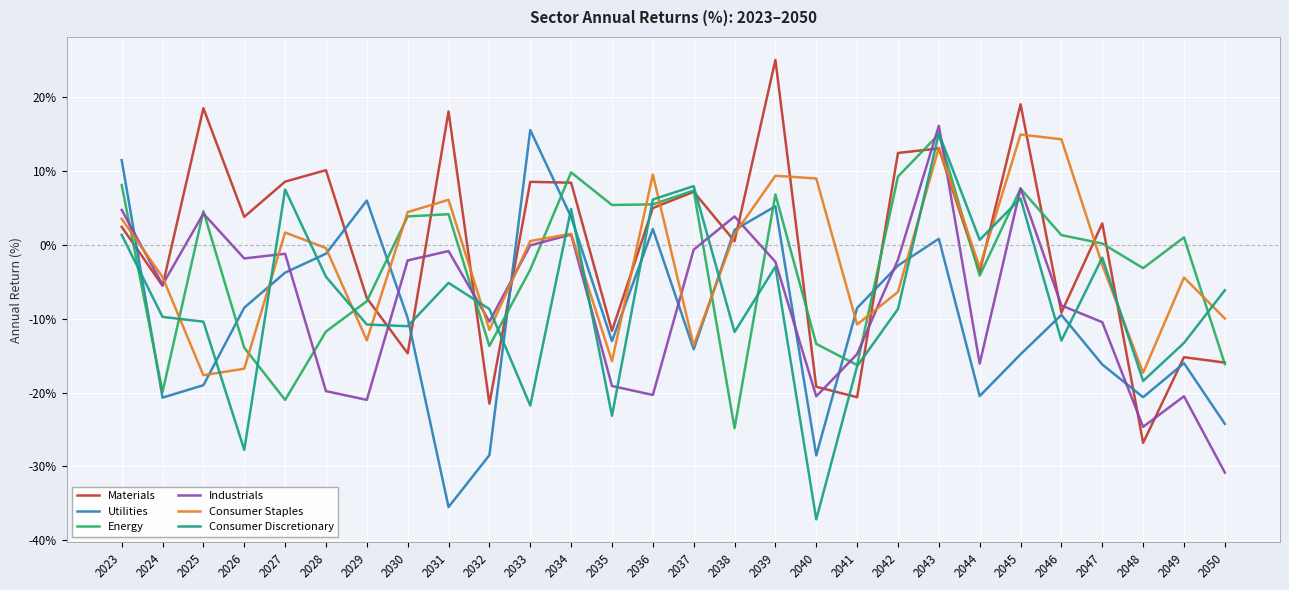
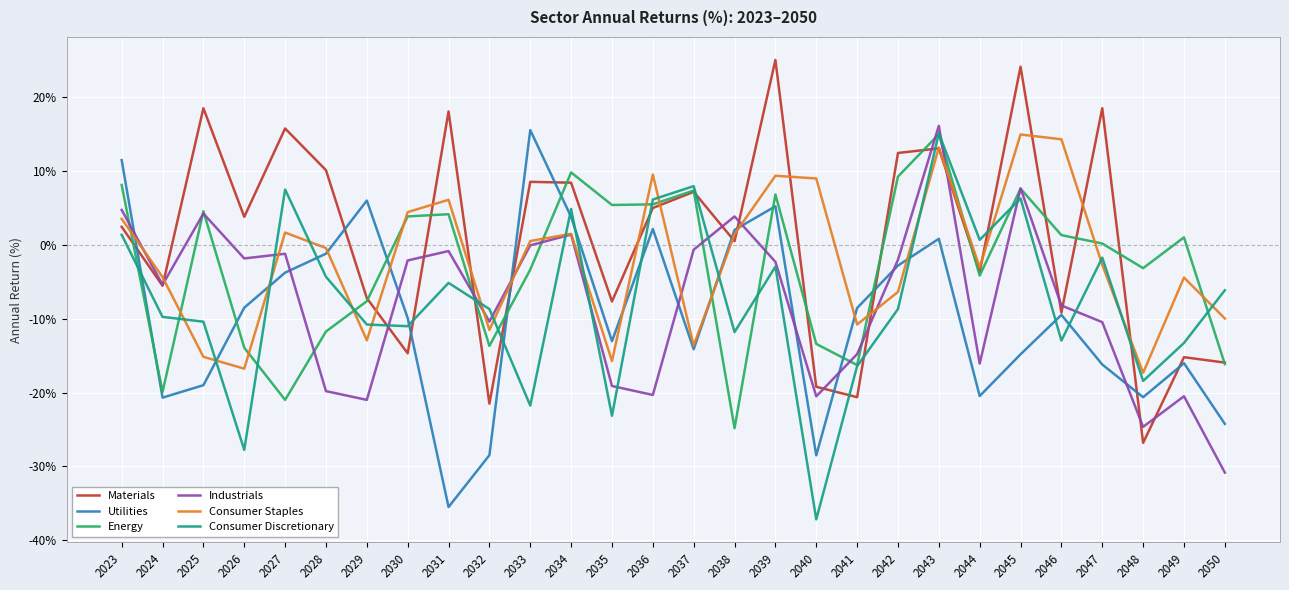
Consumer Staples, 2025: -18% -> -15%
Materials, 2027: 9% -> 16%
Materials, 2035: -12% -> -8%
Materials, 2045: 19% -> 24%
Materials, 2047: 3% -> 18%
